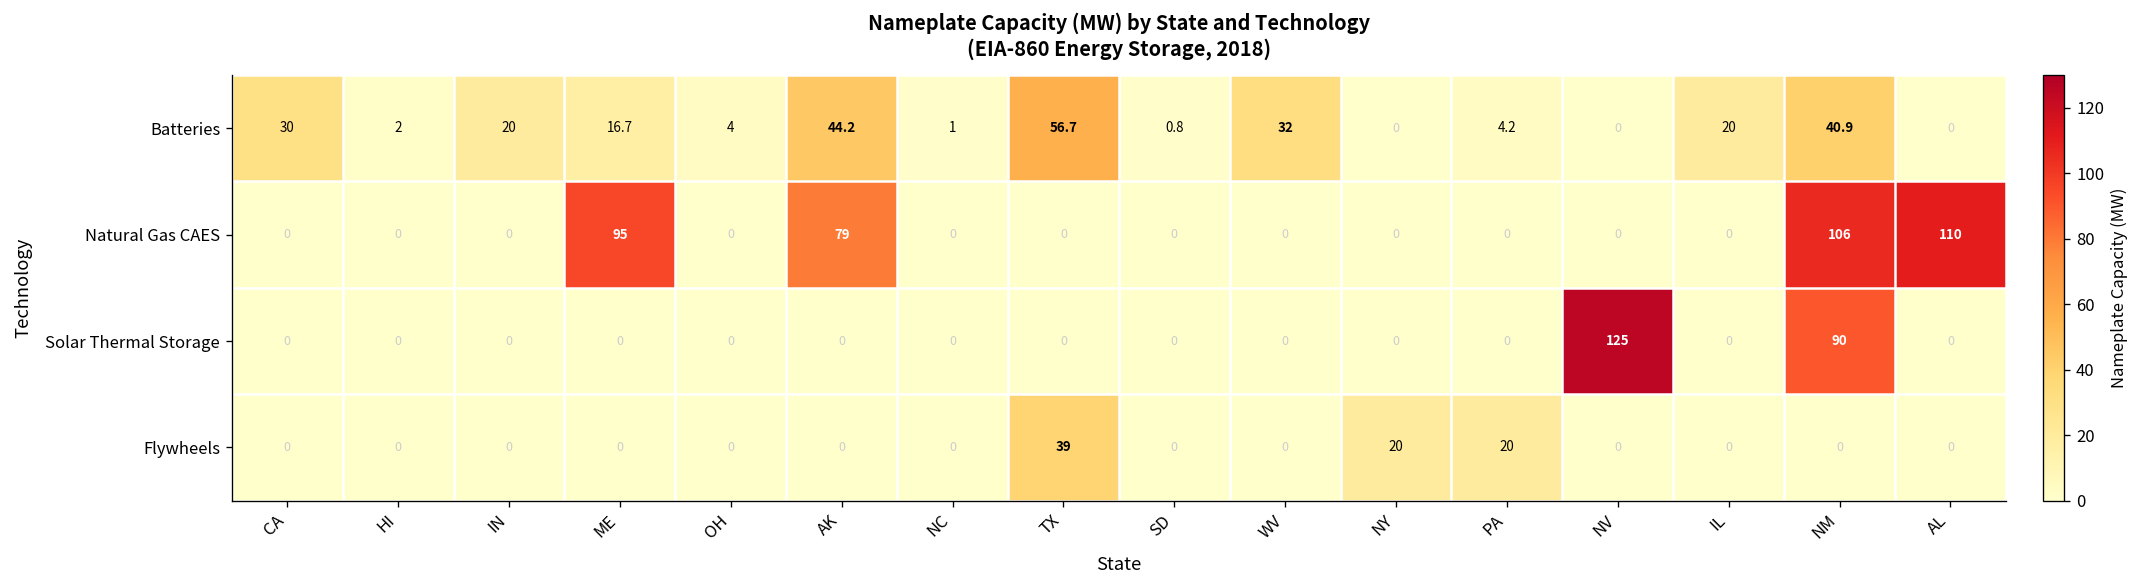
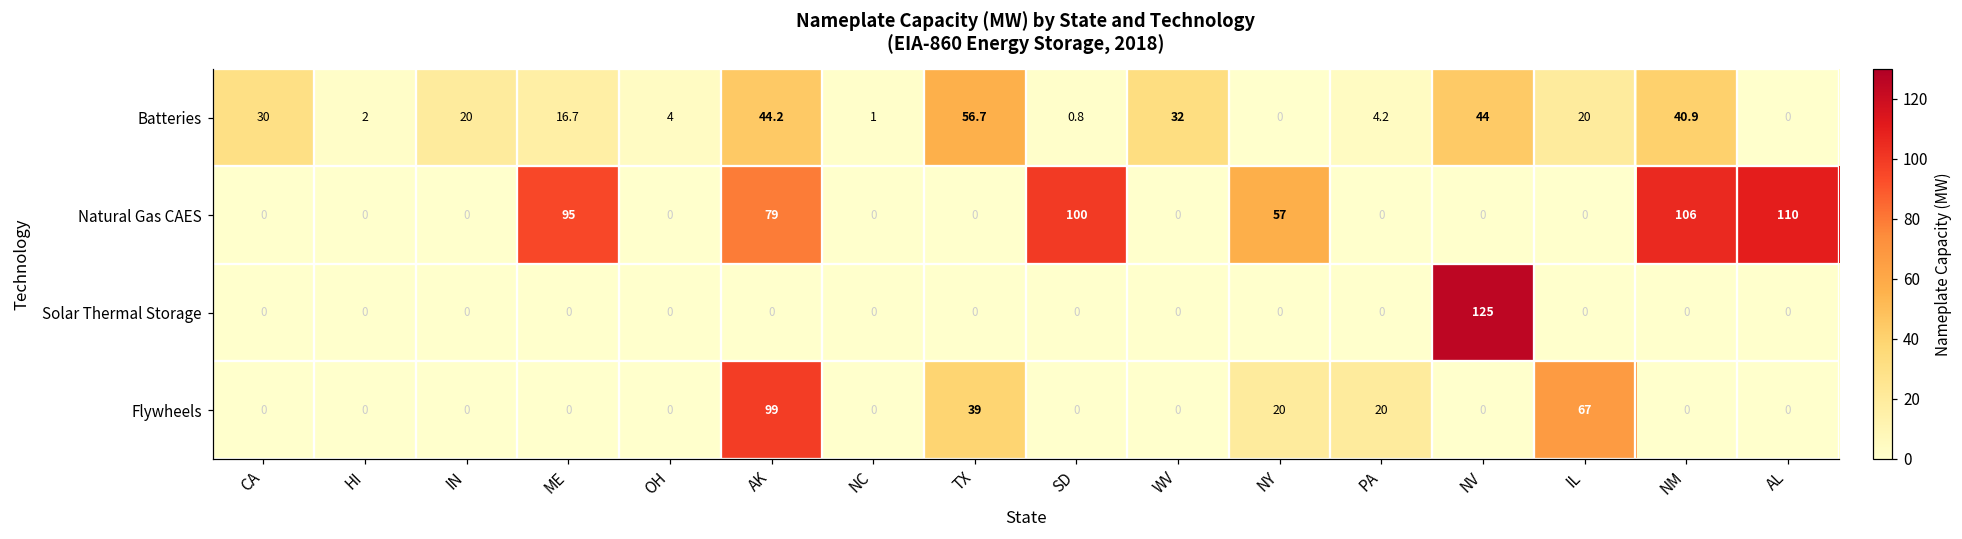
Batteries, NV: 0 -> 44
Natural Gas CAES, SD: 0 -> 100
Natural Gas CAES, NY: 0 -> 57
Solar Thermal Storage, NM: 90 -> 0
Flywheels, AK: 0 -> 99
Flywheels, IL: 0 -> 67
